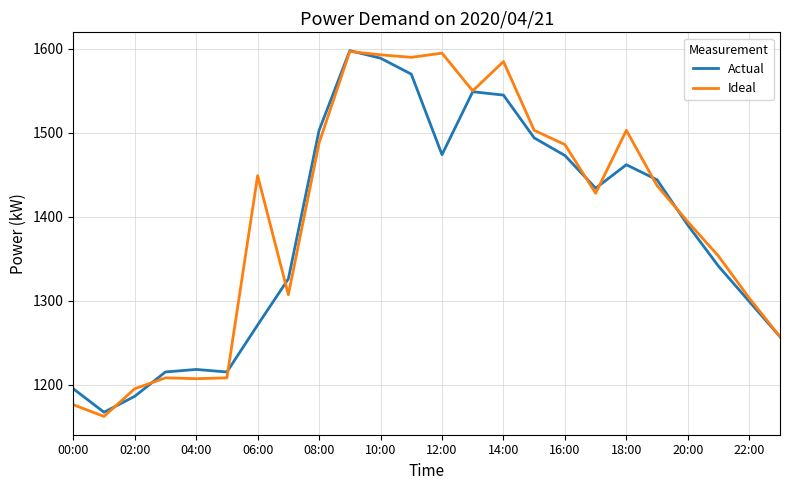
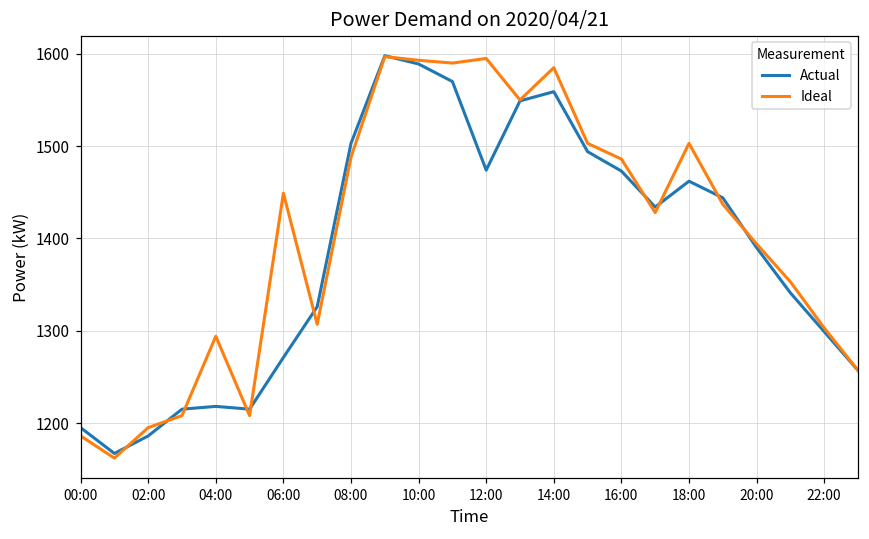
Ideal, 00:00: 1180 -> 1190
Ideal, 04:00: 1210 -> 1290
Actual, 14:00: 1550 -> 1560
